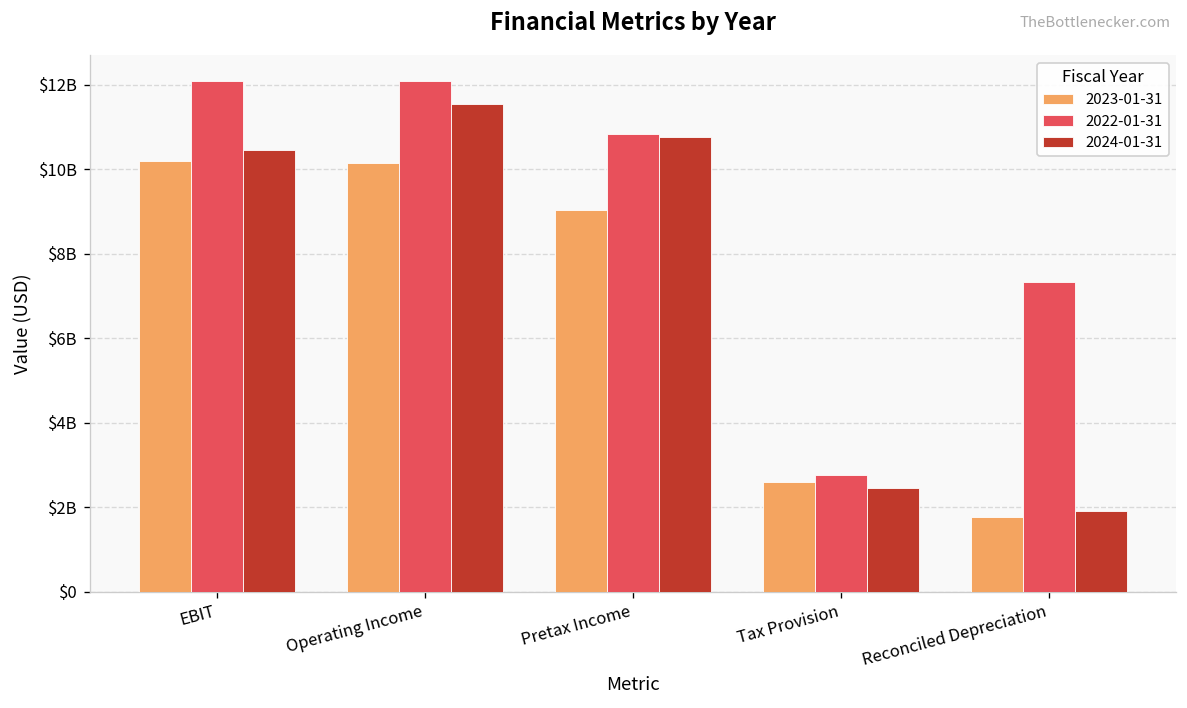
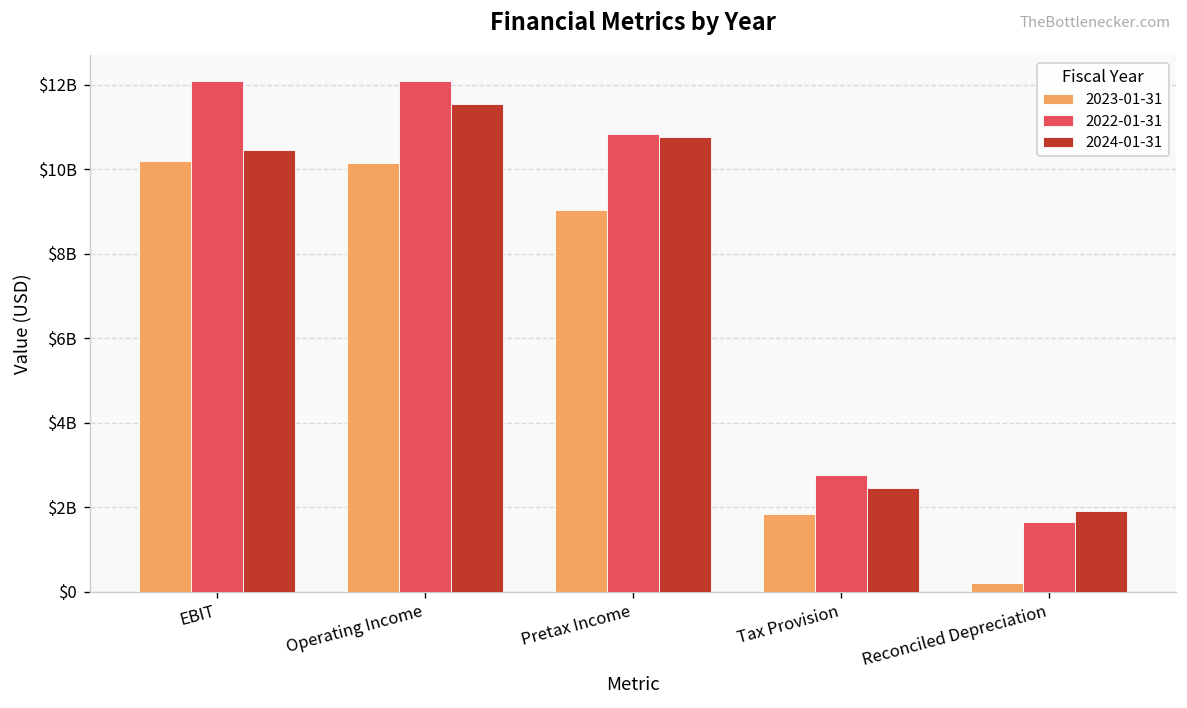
2023-01-31, Tax Provision: $2600000000 -> $1900000000
2023-01-31, Reconciled Depreciation: $1800000000 -> $200000000
2022-01-31, Reconciled Depreciation: $7300000000 -> $1700000000
